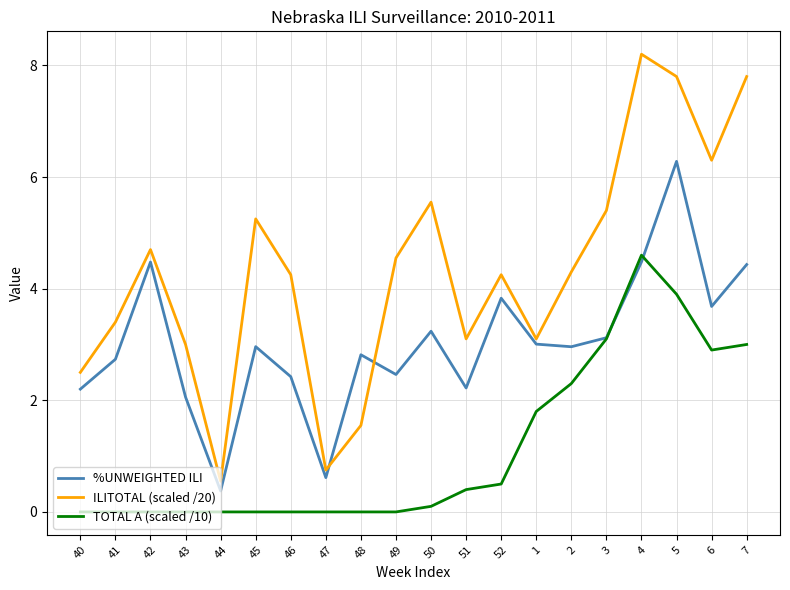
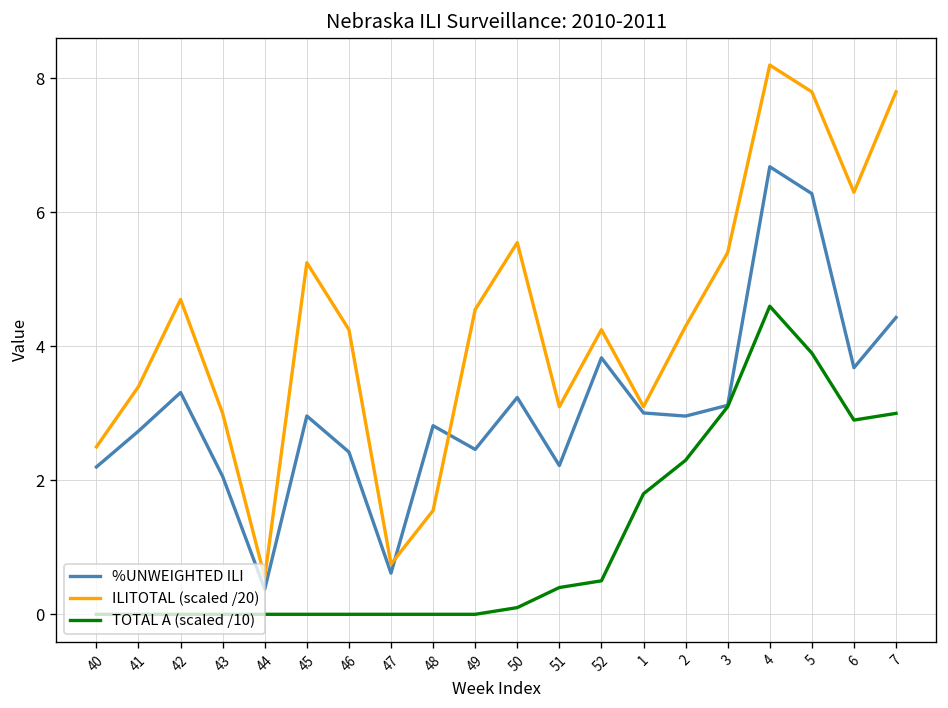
%UNWEIGHTED ILI, 42: 4.5 -> 3.3
%UNWEIGHTED ILI, 4: 4.5 -> 6.7
